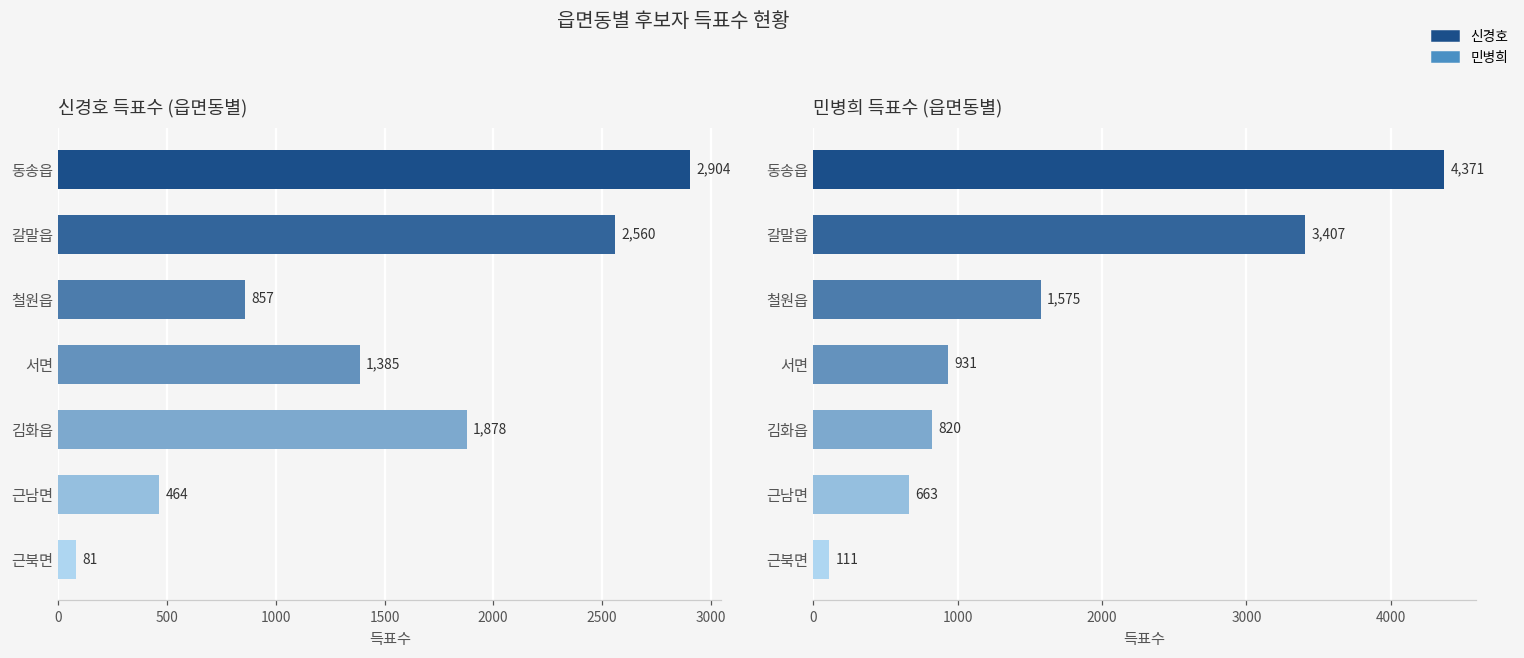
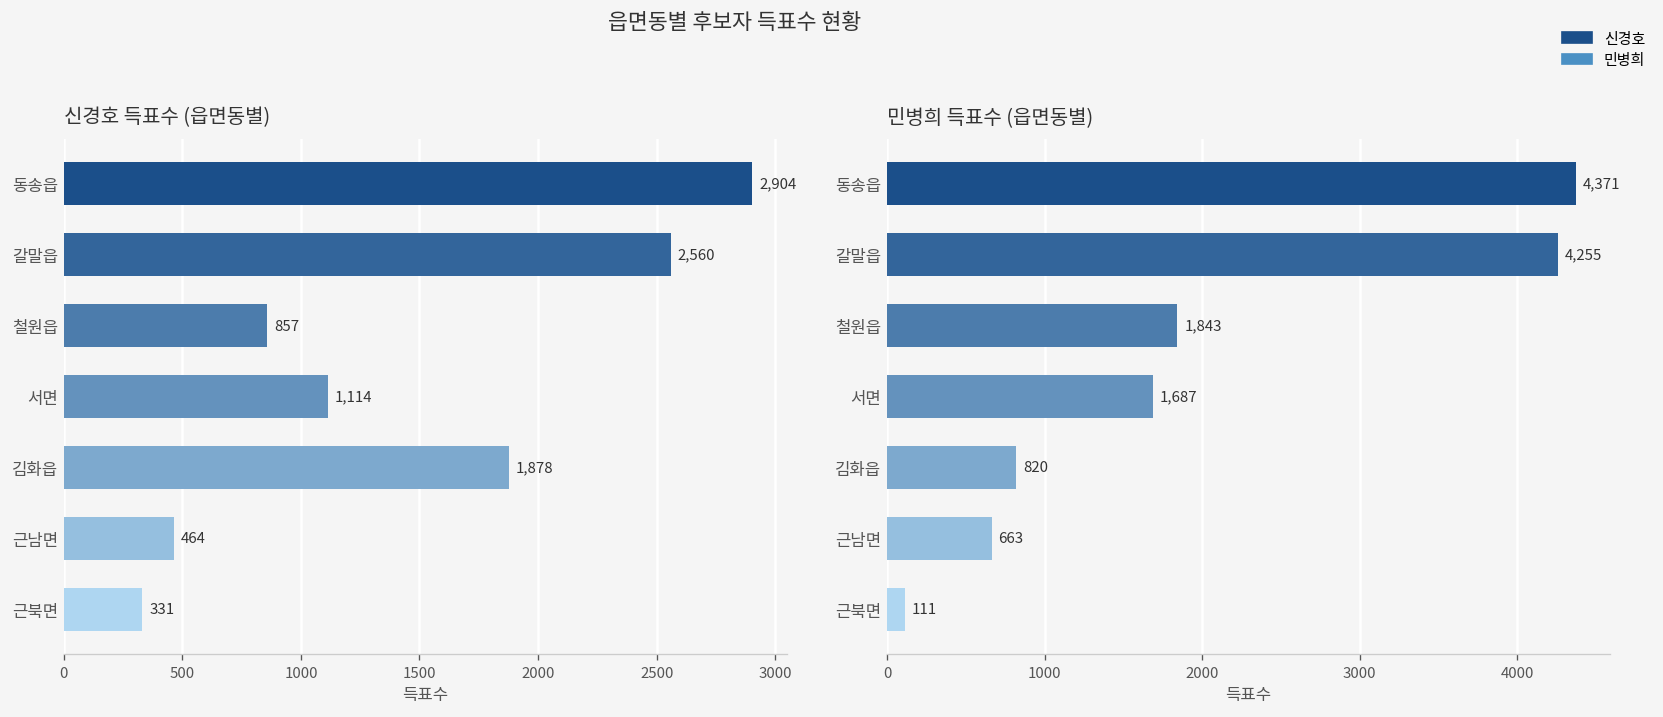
신경호 득표수 (읍면동별), 서면: 1,385 -> 1,114
신경호 득표수 (읍면동별), 근북면: 81 -> 331
민병희 득표수 (읍면동별), 갈말읍: 3,407 -> 4,255
민병희 득표수 (읍면동별), 철원읍: 1,575 -> 1,843
민병희 득표수 (읍면동별), 서면: 931 -> 1,687
